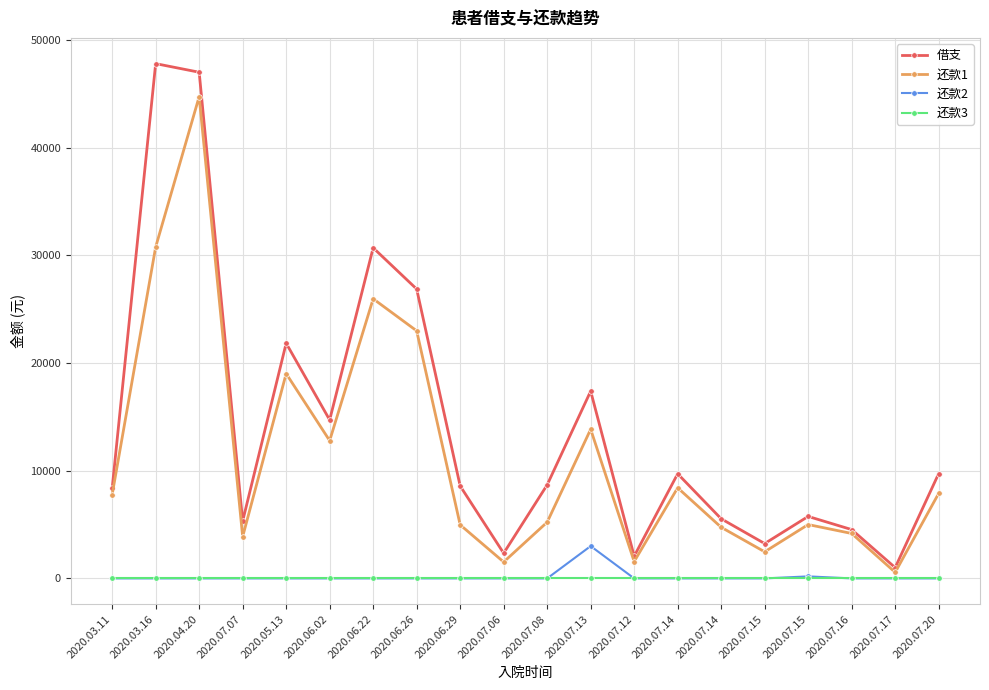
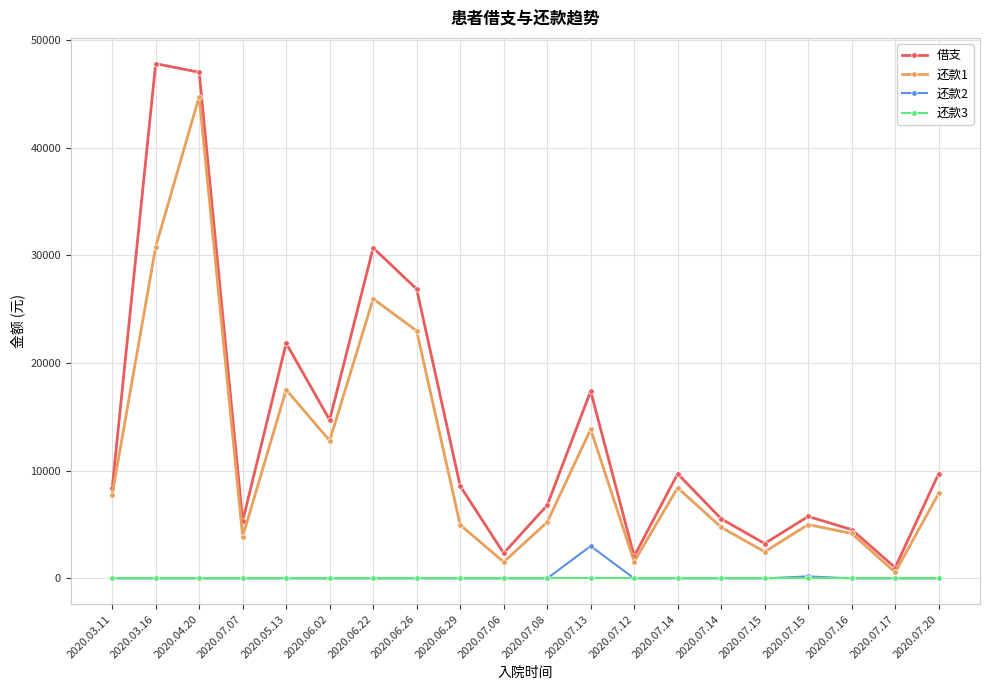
还款1, 2020.05.13: 19000 -> 17500
借支, 2020.07.08: 8700 -> 6800
